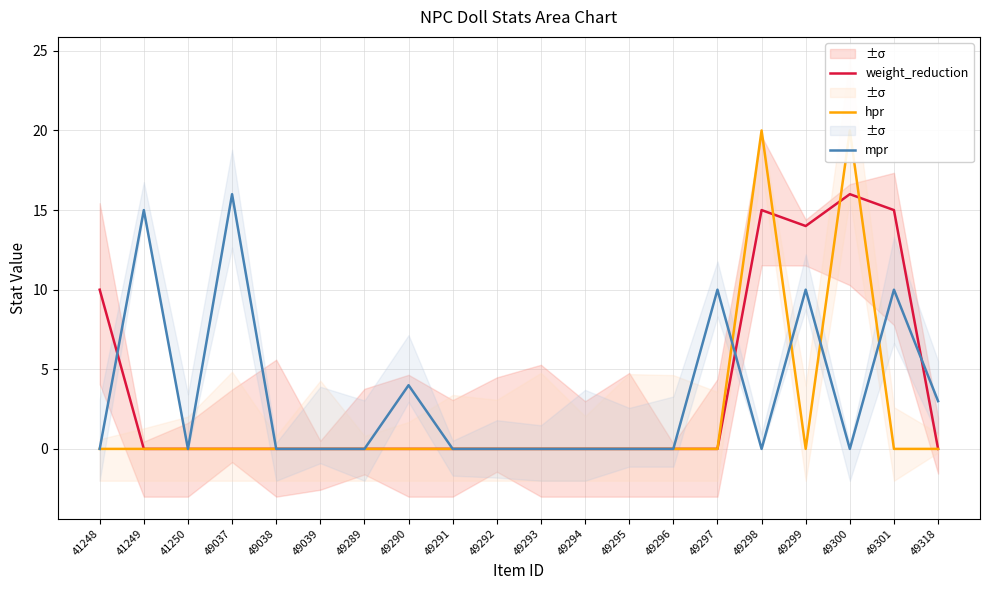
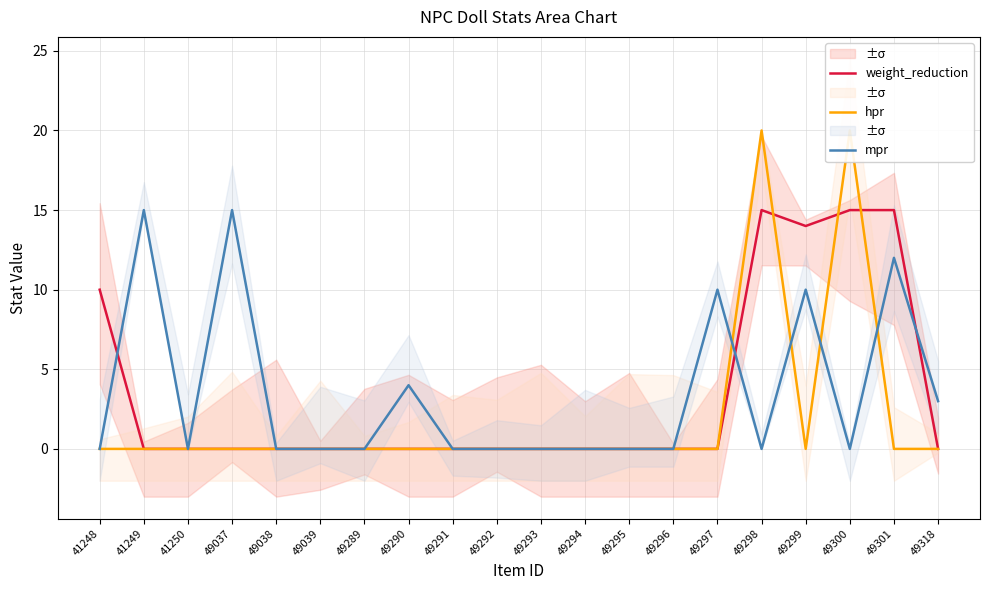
mpr, 49037: 16 -> 15
weight_reduction, 49300: 16 -> 15
mpr, 49301: 10 -> 12
